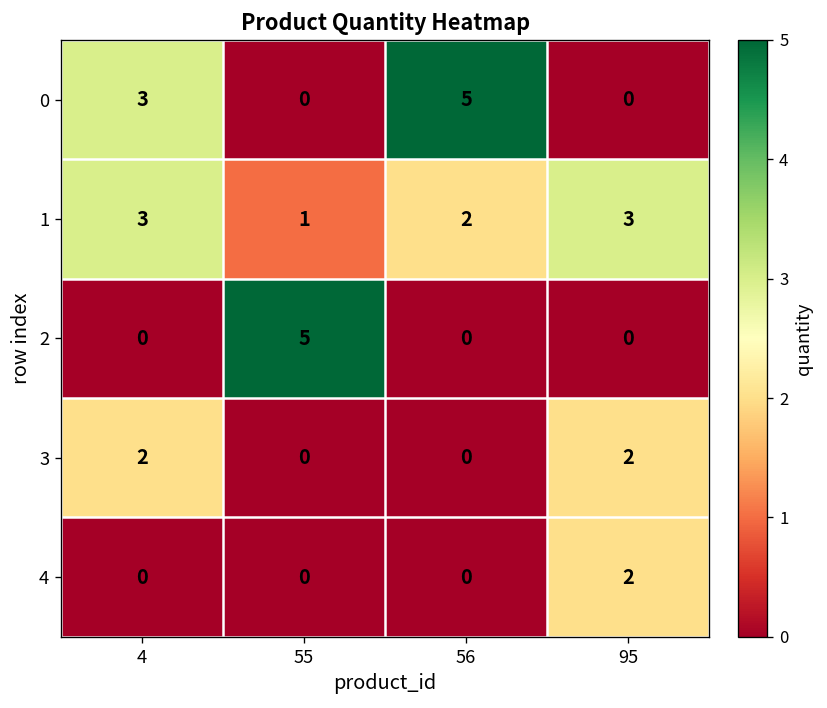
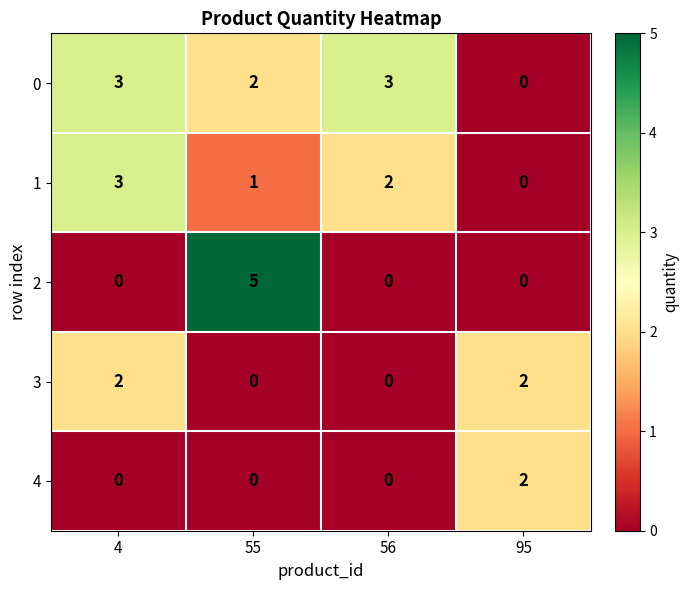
0, 55: 0 -> 2
0, 56: 5 -> 3
1, 95: 3 -> 0
